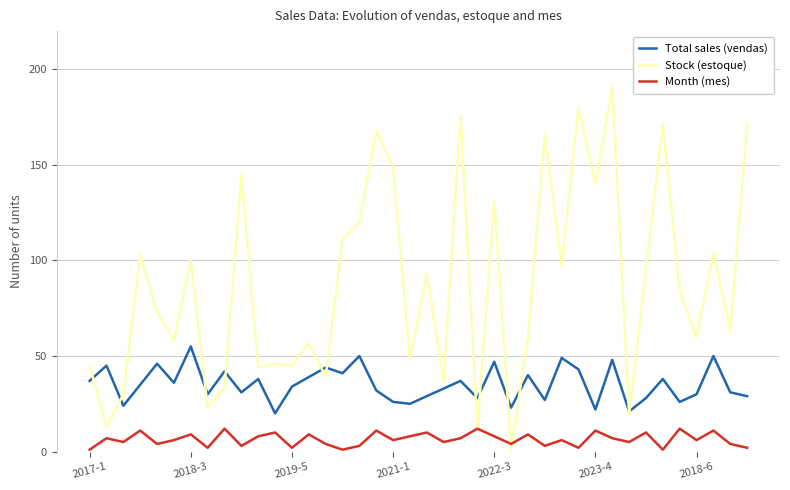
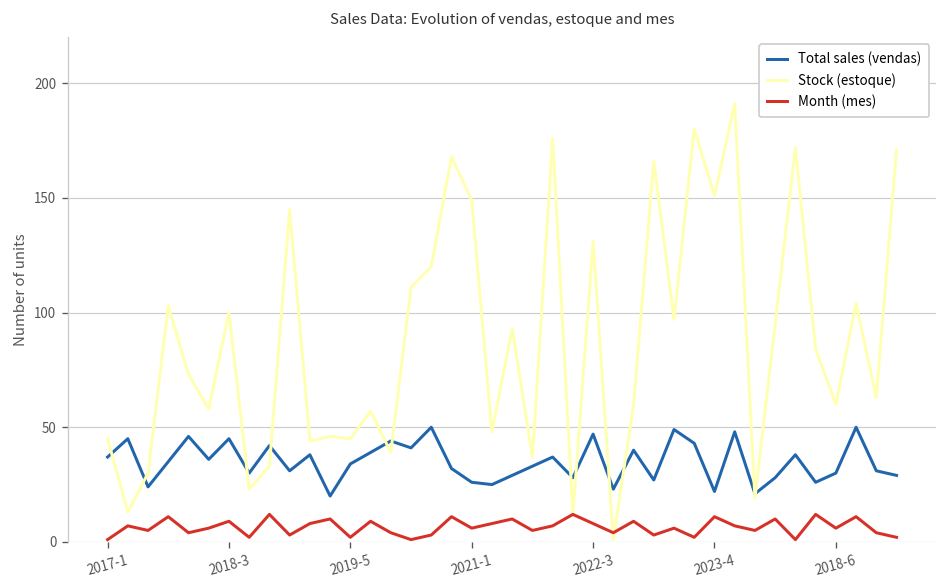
Total sales (vendas), 2018-3: 55 -> 45
Stock (estoque), 2023-4: 140 -> 151
